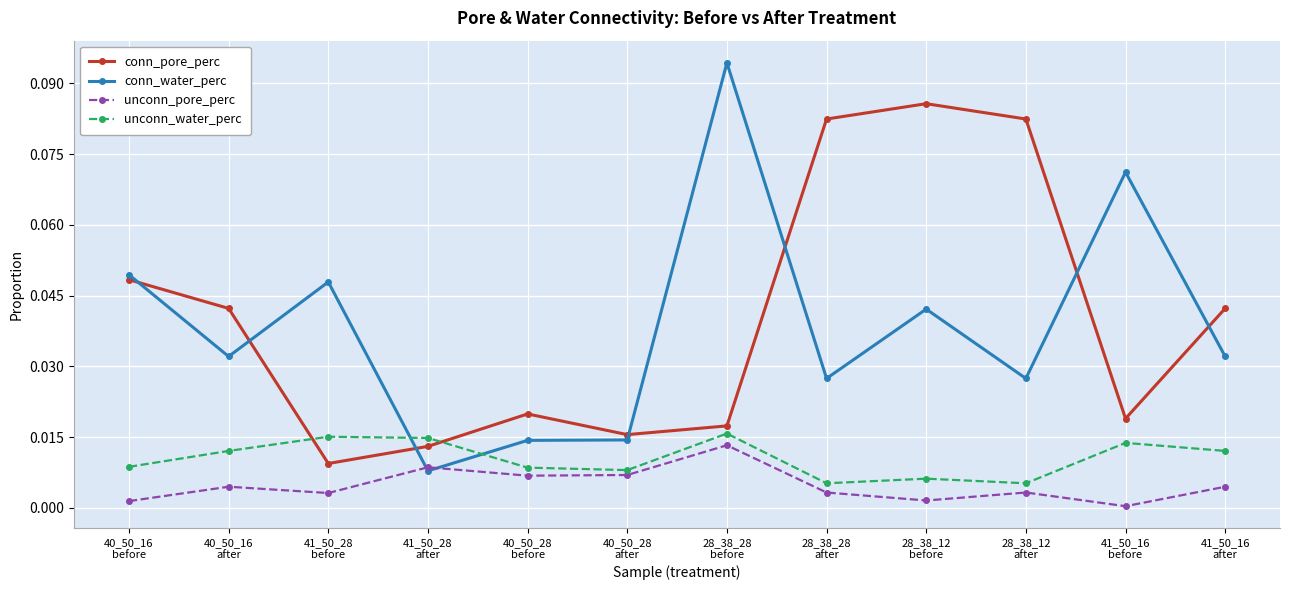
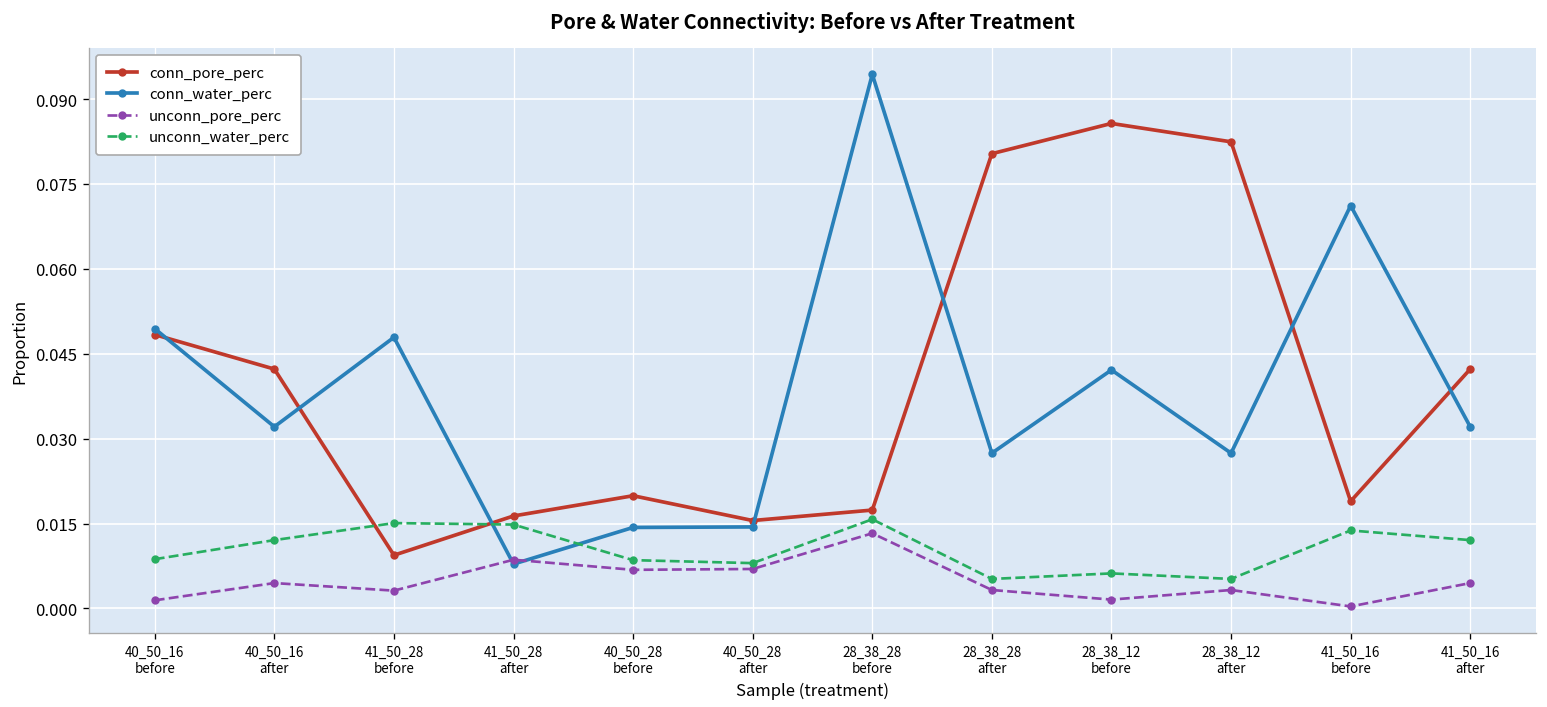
conn_pore_perc, 41_50_28 after: 0.013 -> 0.016
conn_pore_perc, 28_38_28 after: 0.082 -> 0.080
